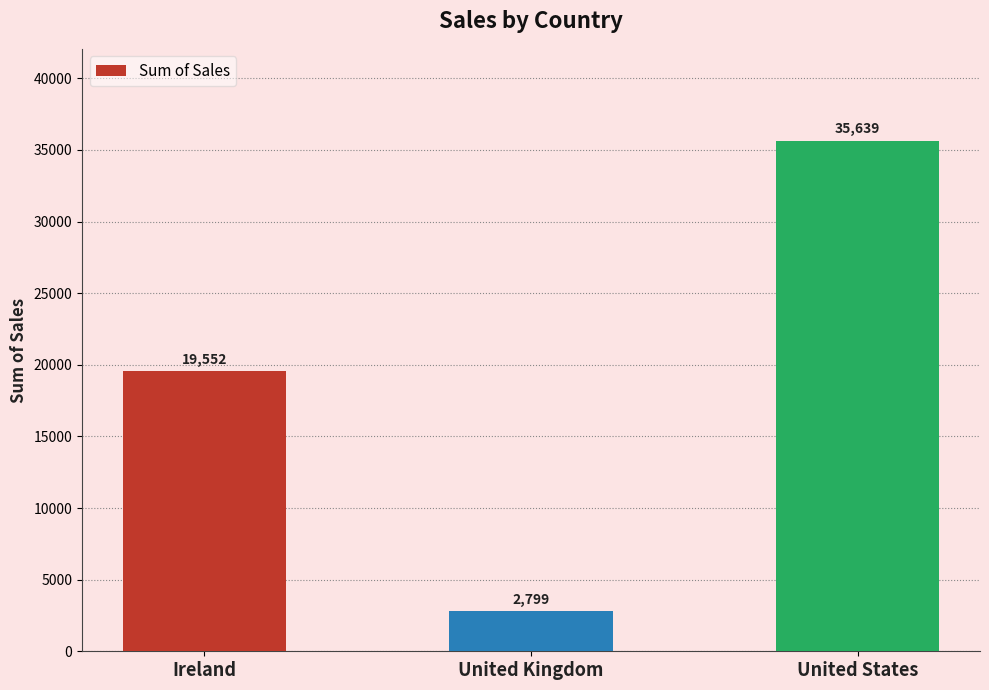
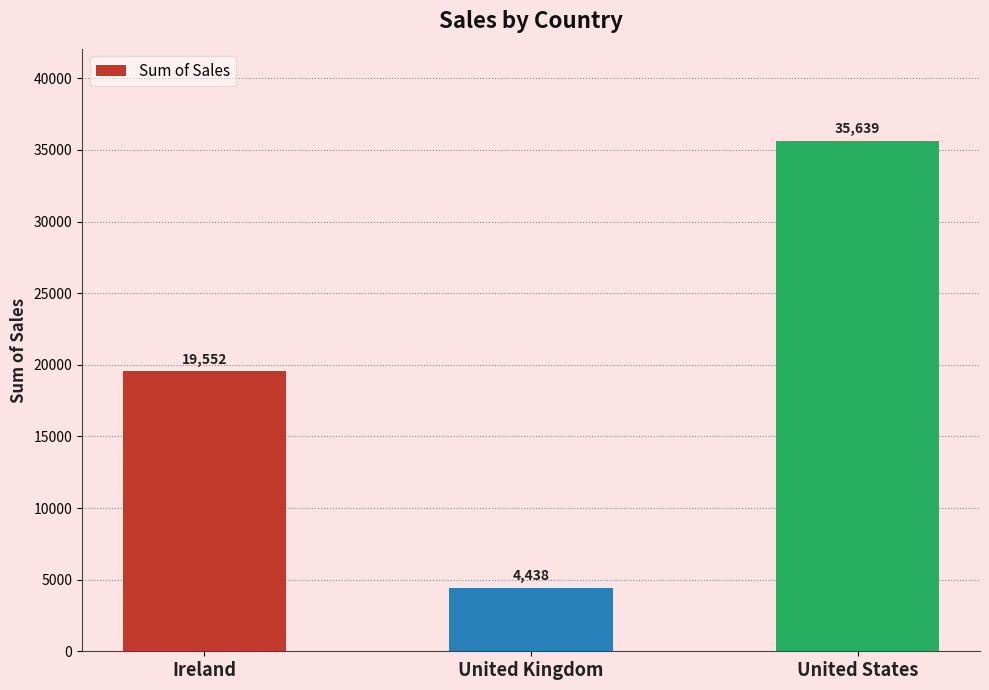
United Kingdom: 2,799 -> 4,438
